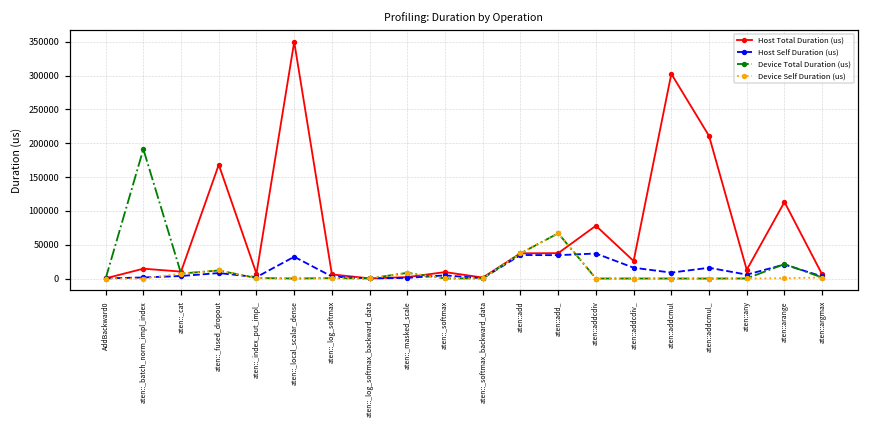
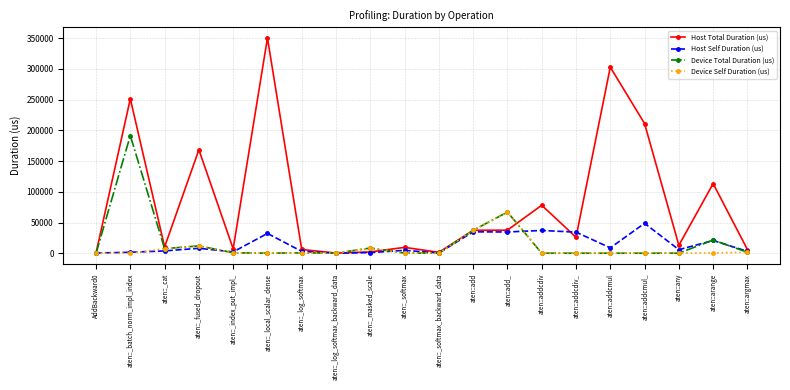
Host Total Duration (us), aten::_batch_norm_impl_index: 10000 -> 250000
Host Self Duration (us), aten::addcdiv_: 20000 -> 30000
Host Self Duration (us), aten::addcmul_: 20000 -> 50000
